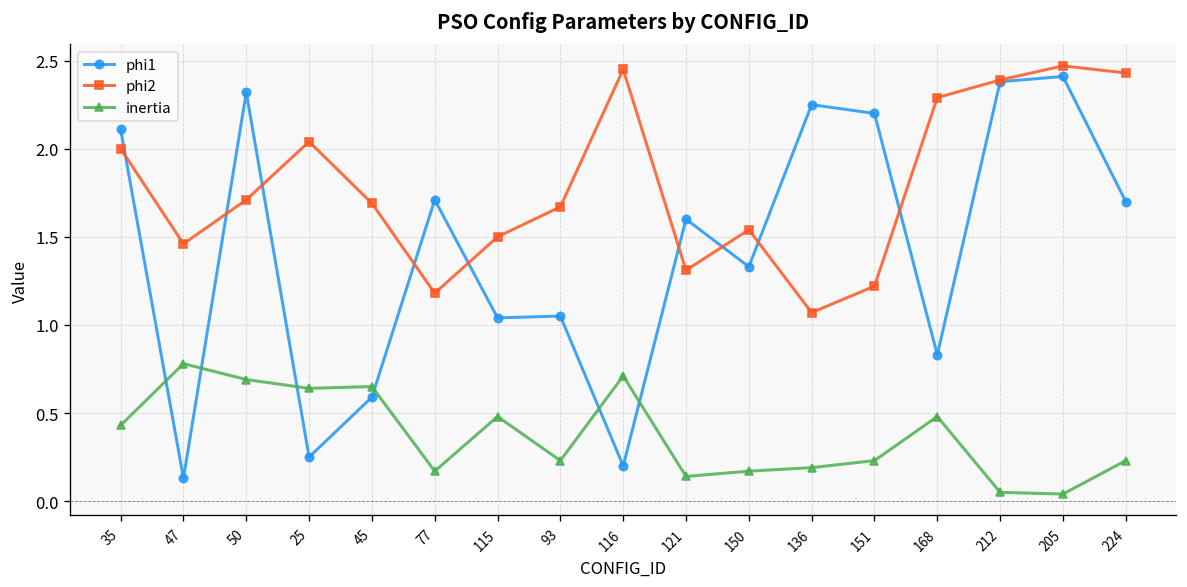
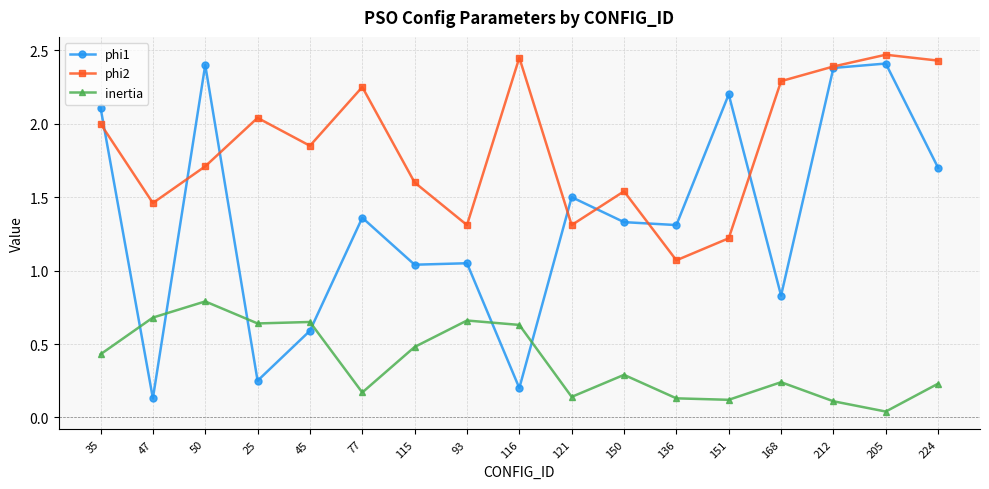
inertia, 47: 0.78 -> 0.68
phi1, 50: 2.32 -> 2.40
inertia, 50: 0.69 -> 0.79
phi2, 45: 1.69 -> 1.85
phi1, 77: 1.71 -> 1.36
phi2, 77: 1.18 -> 2.25
phi2, 115: 1.5 -> 1.6
phi2, 93: 1.67 -> 1.31
inertia, 93: 0.23 -> 0.66
inertia, 116: 0.71 -> 0.63
phi1, 121: 1.6 -> 1.5
inertia, 150: 0.17 -> 0.29
phi1, 136: 2.25 -> 1.31
inertia, 136: 0.19 -> 0.13
inertia, 151: 0.23 -> 0.12
inertia, 168: 0.48 -> 0.24
inertia, 212: 0.05 -> 0.11
